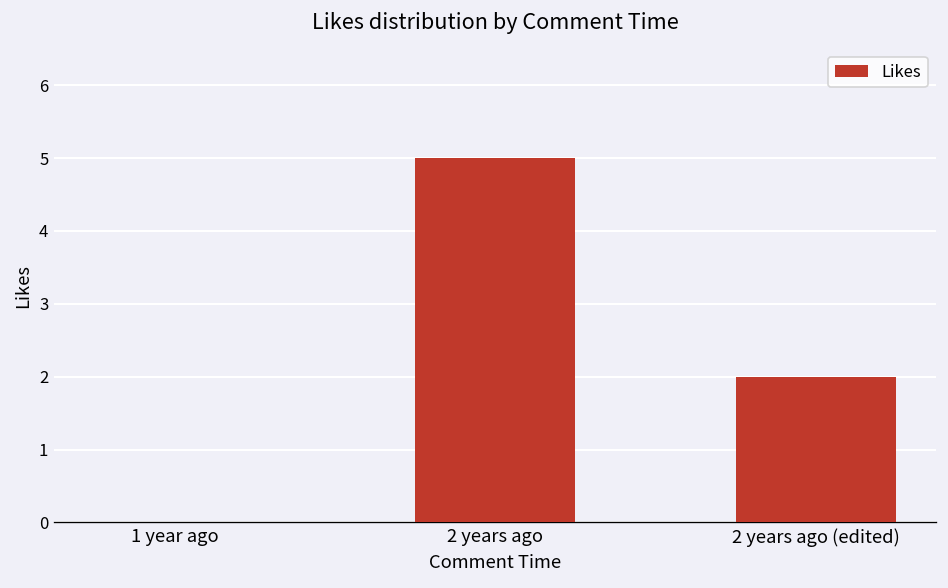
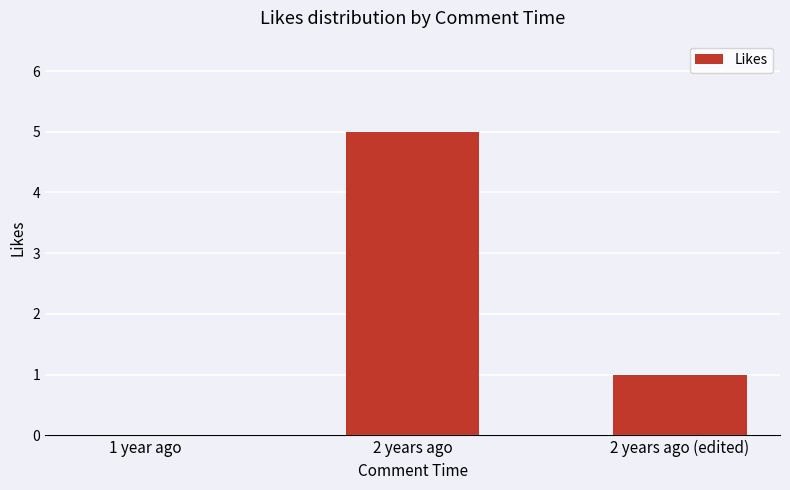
2 years ago (edited): 2 -> 1
